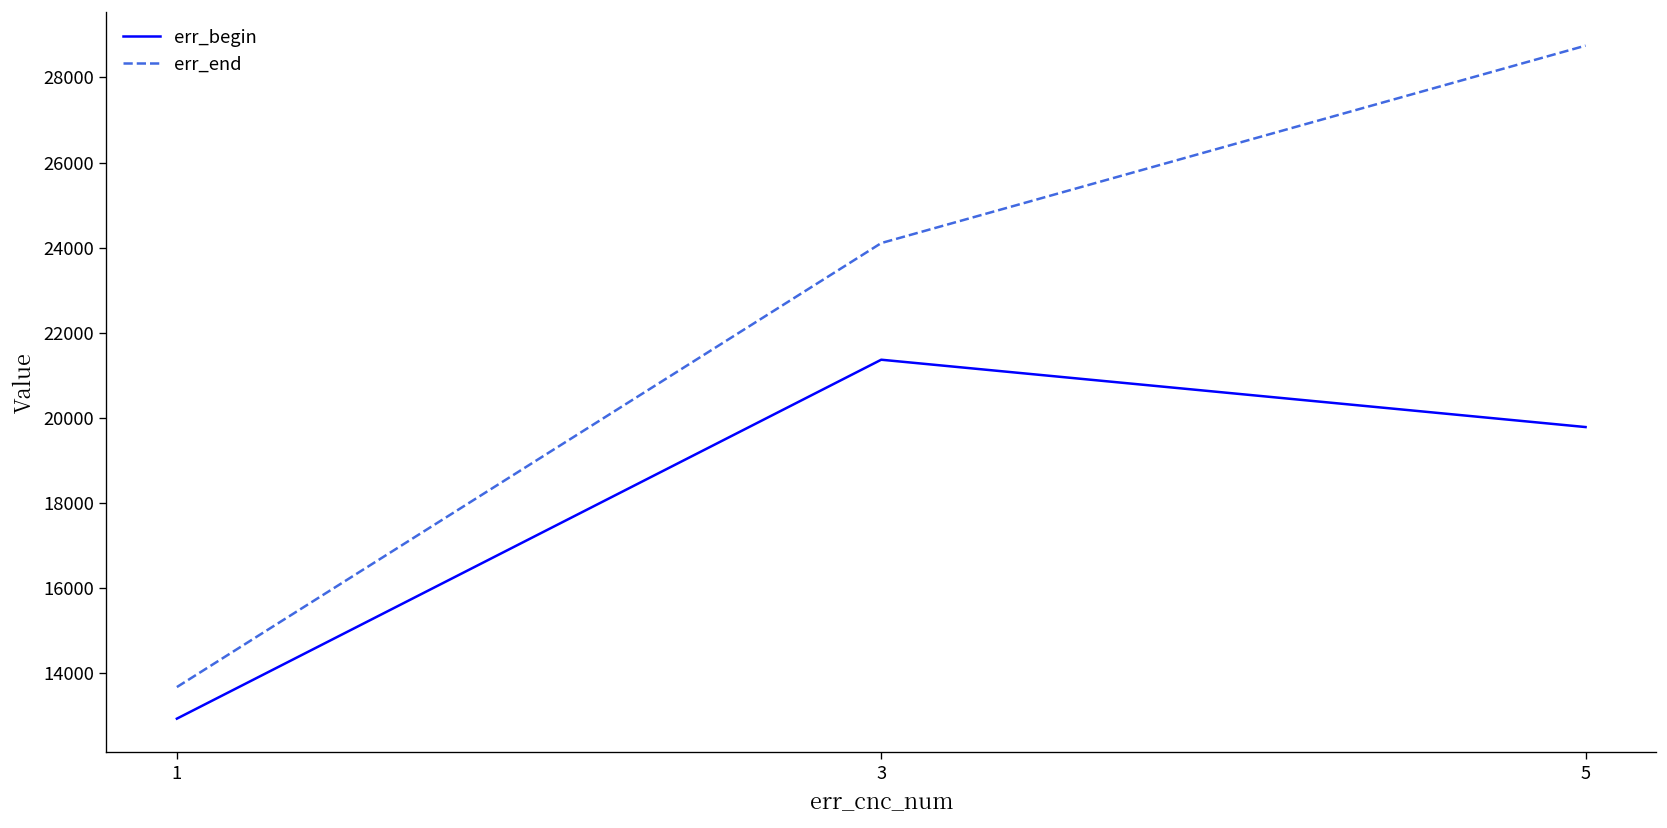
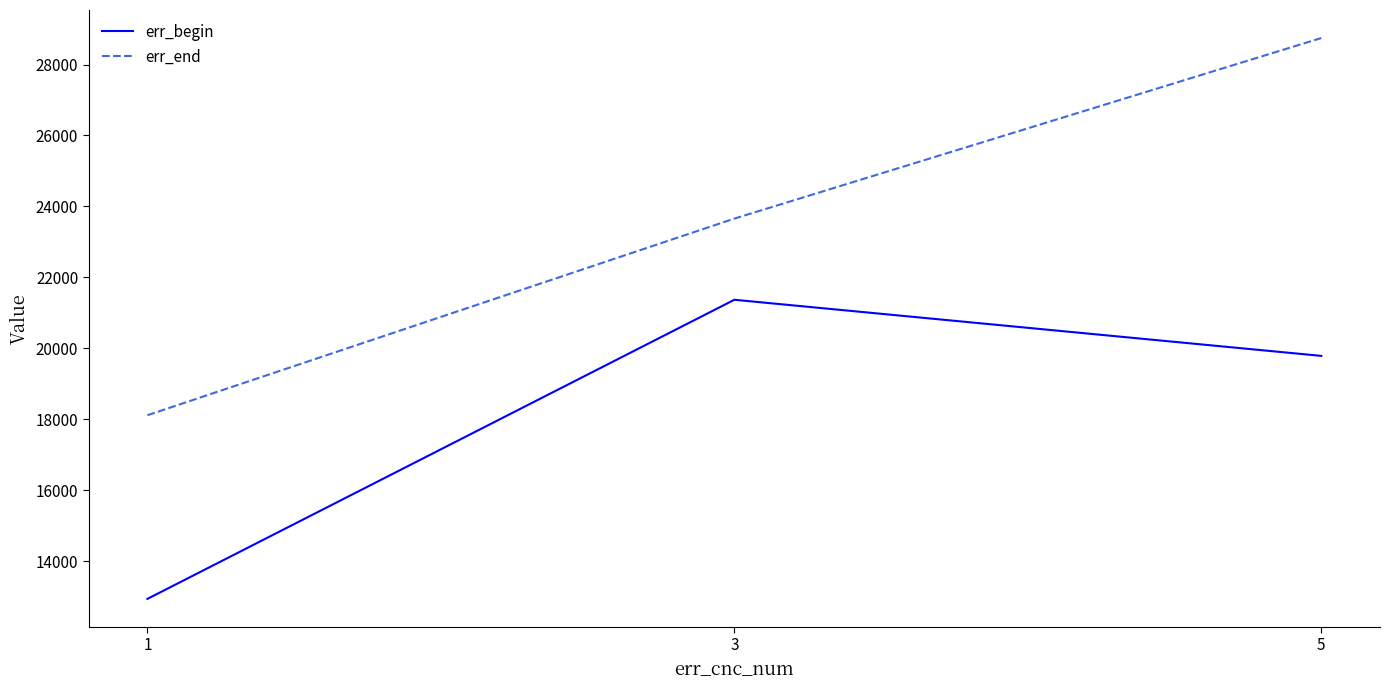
err_end, 1: 13700 -> 18100
err_end, 3: 24100 -> 23700
